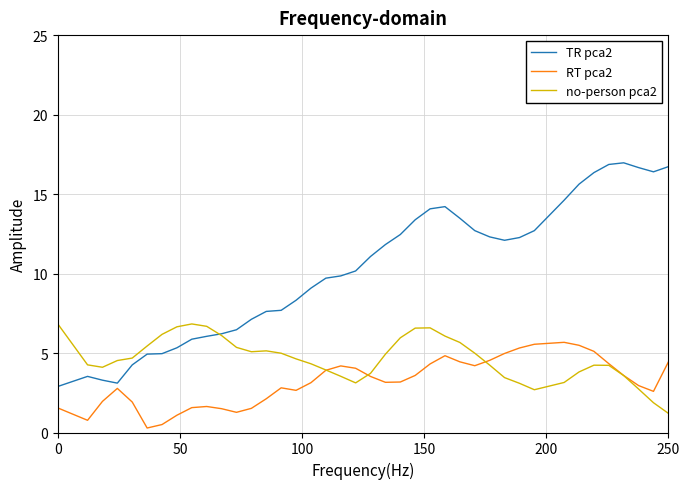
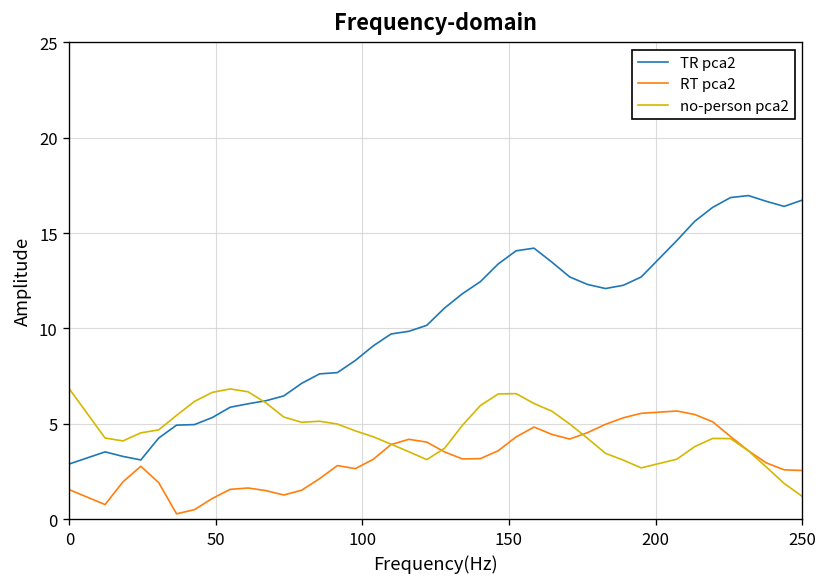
RT pca2, 250: 4.4 -> 2.6
